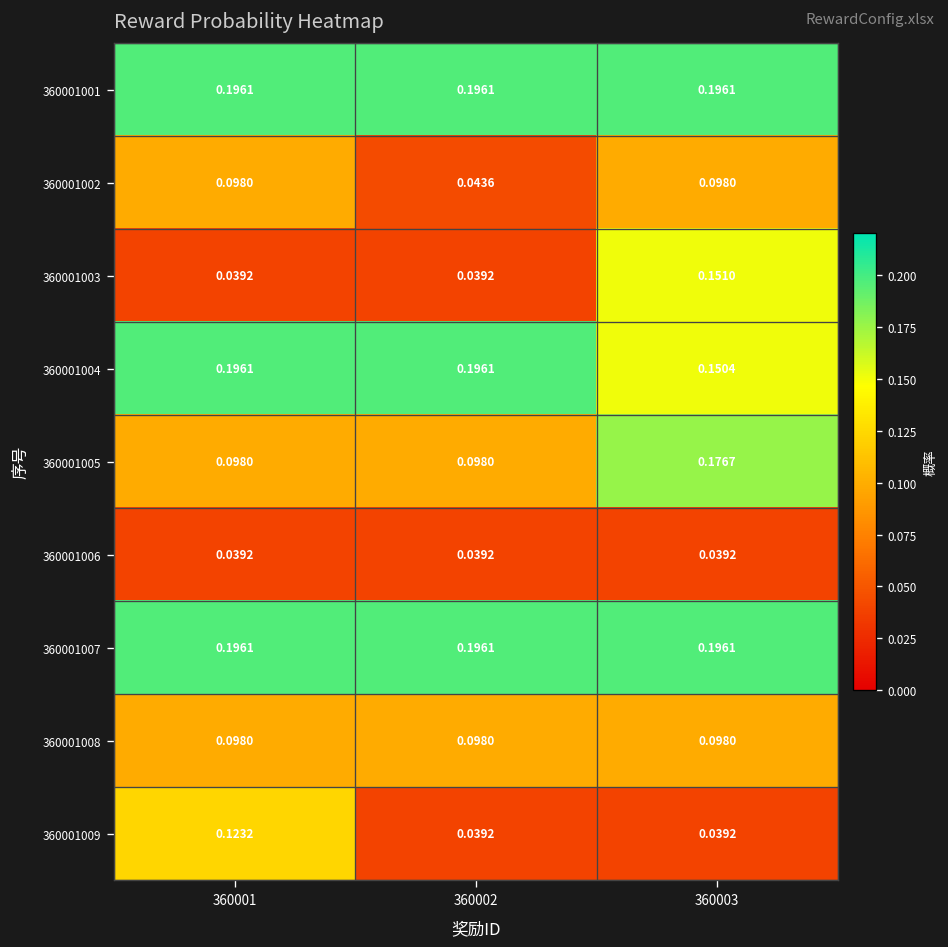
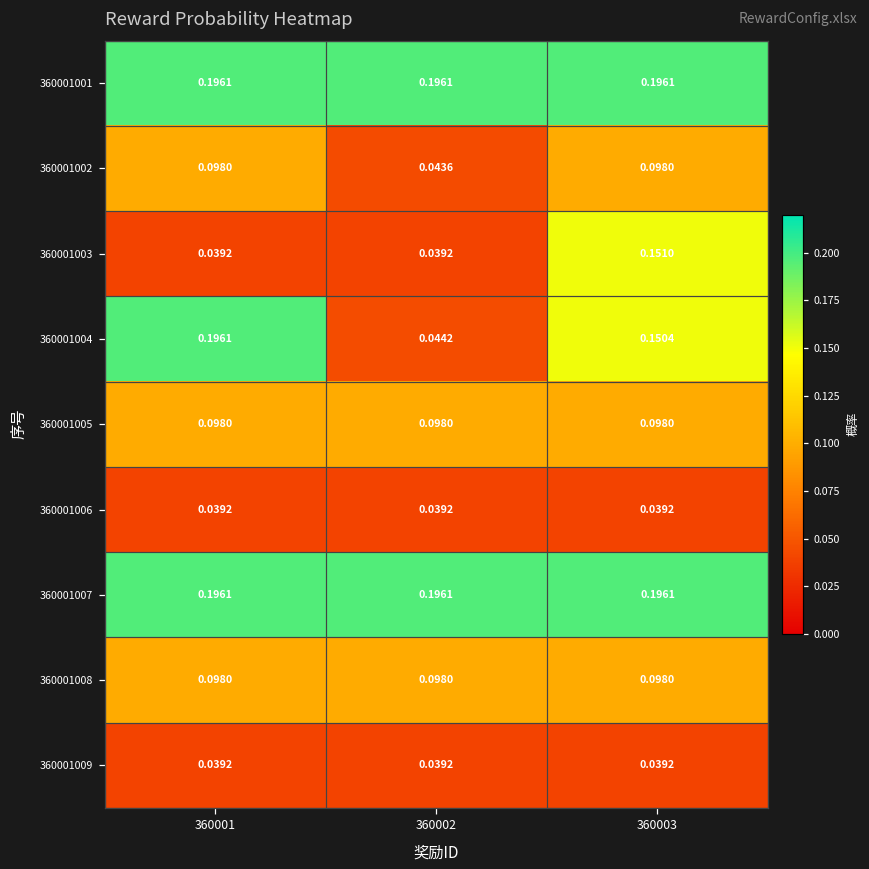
360001004, 360002: 0.1961 -> 0.0442
360001005, 360003: 0.1767 -> 0.0980
360001009, 360001: 0.1232 -> 0.0392
